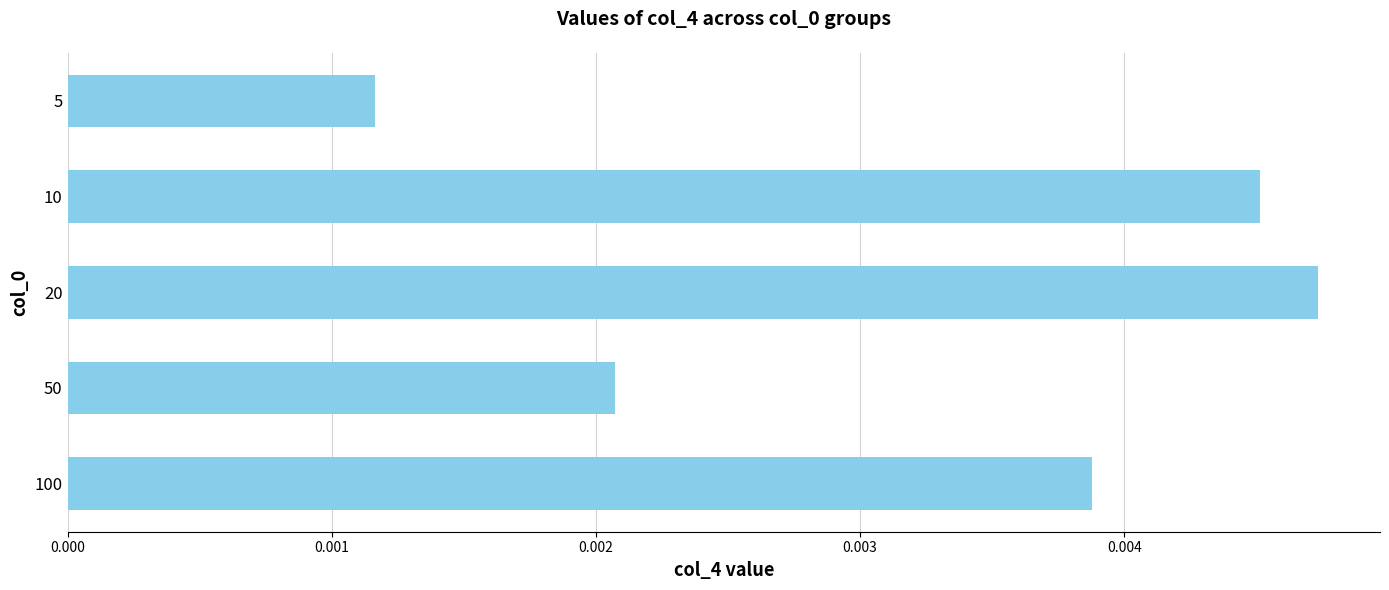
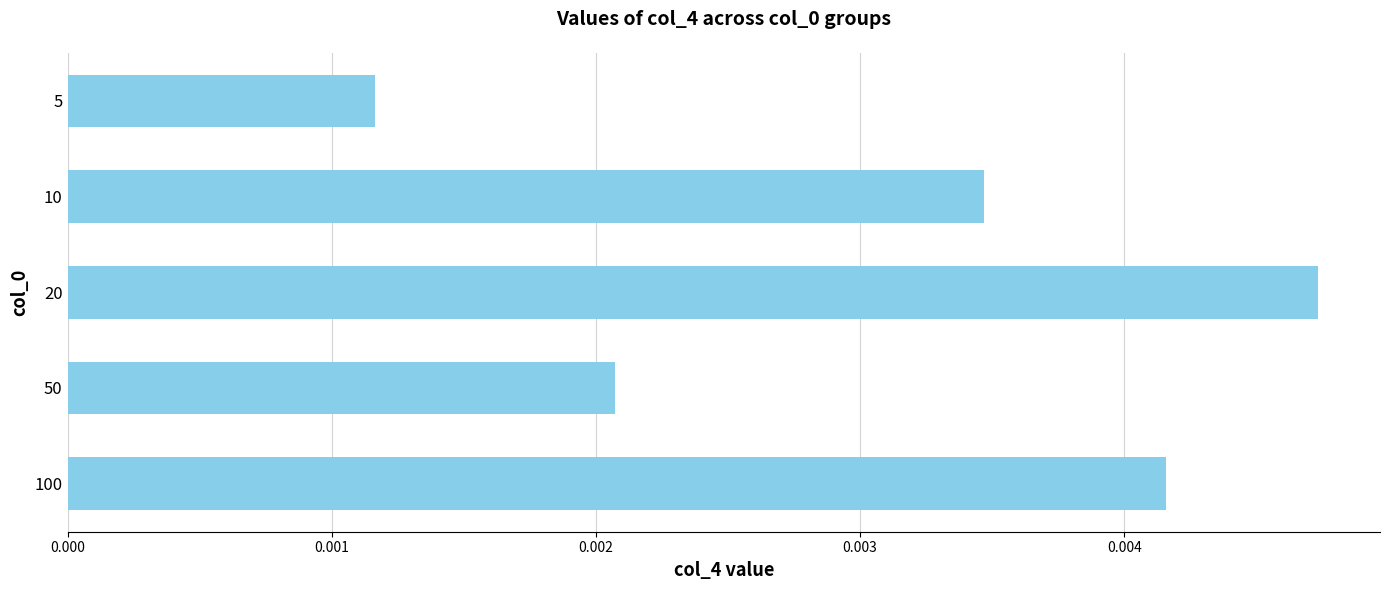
10: 0.00451 -> 0.00347
100: 0.00388 -> 0.00416
